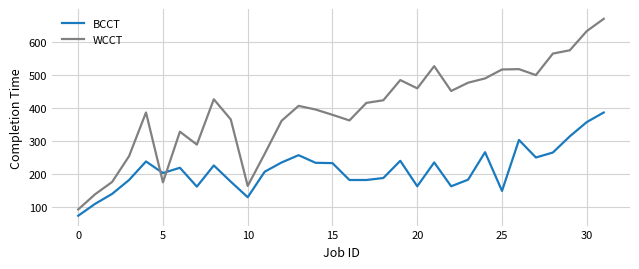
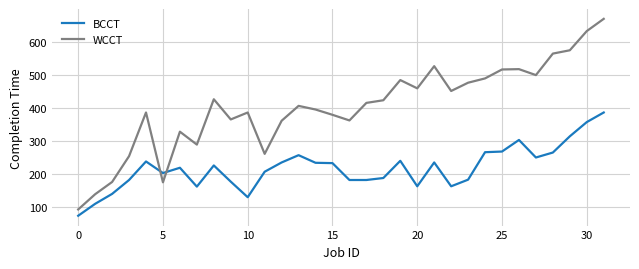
WCCT, 10: 160 -> 390
BCCT, 25: 150 -> 270
